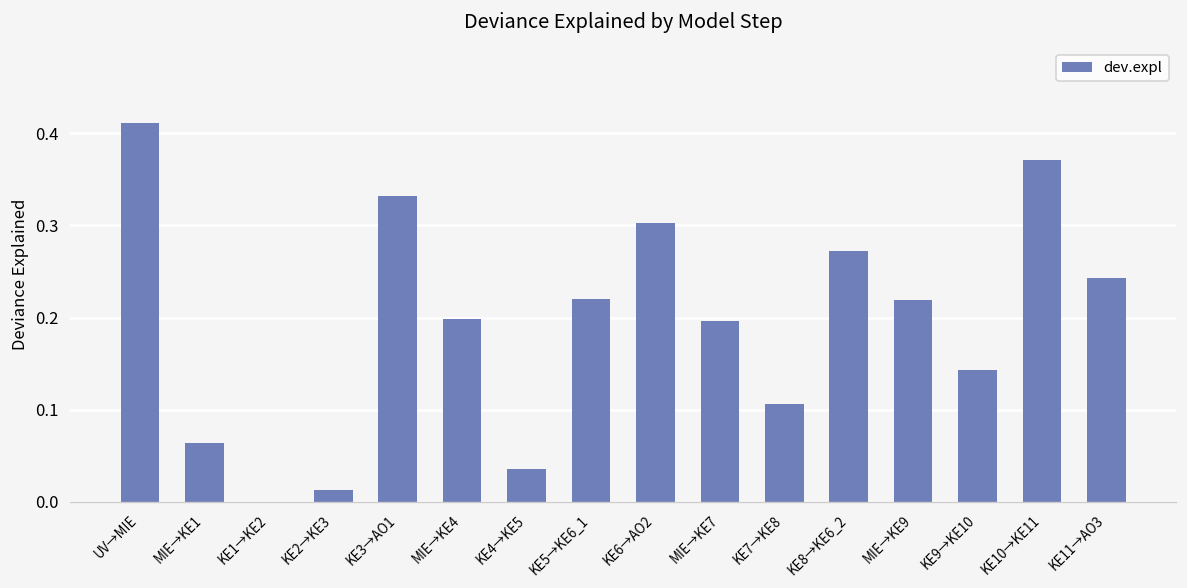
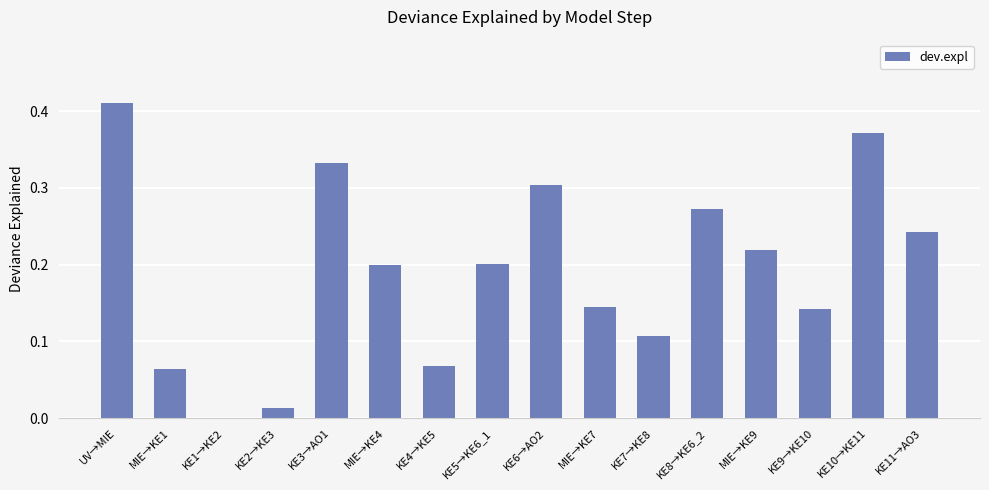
KE4→KE5: 0.04 -> 0.07
KE5→KE6_1: 0.22 -> 0.20
MIE→KE7: 0.20 -> 0.14
